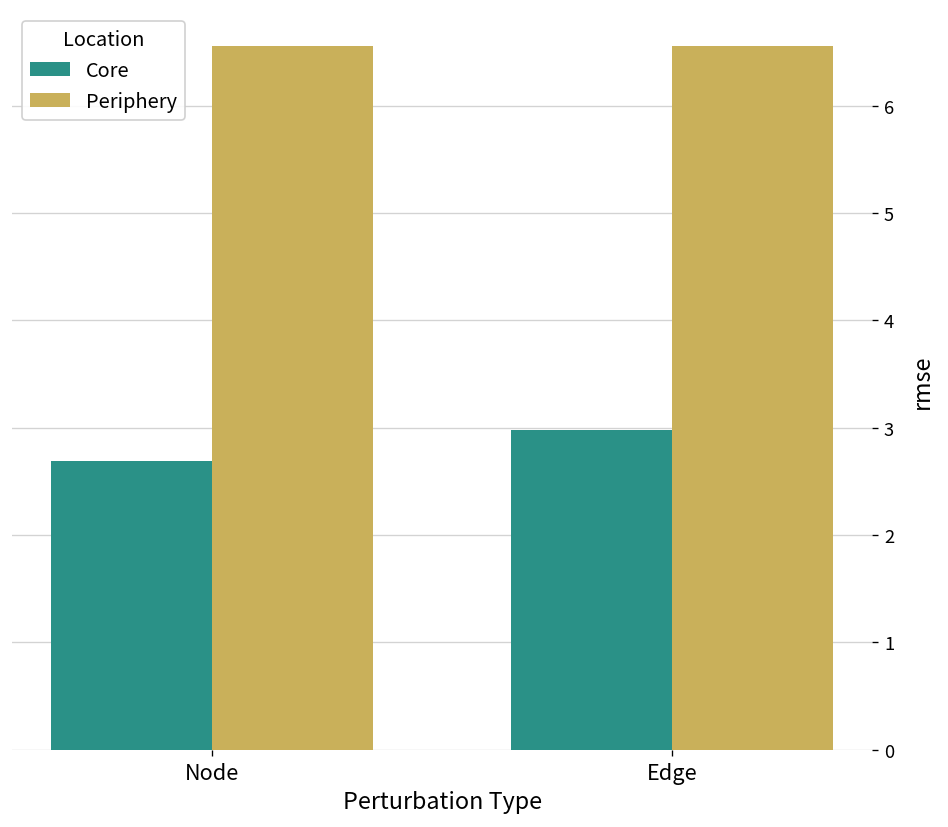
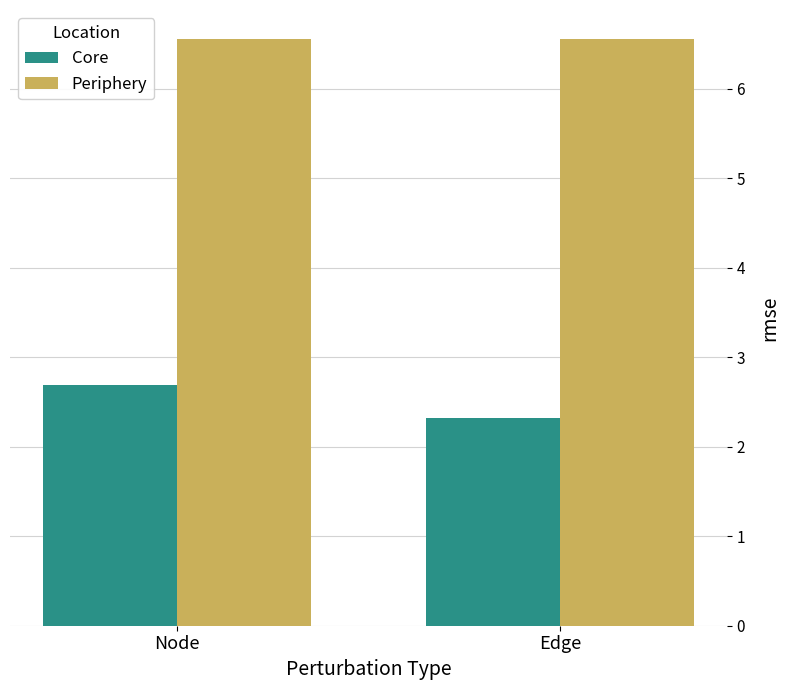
Core, Edge: 3.0 -> 2.3
